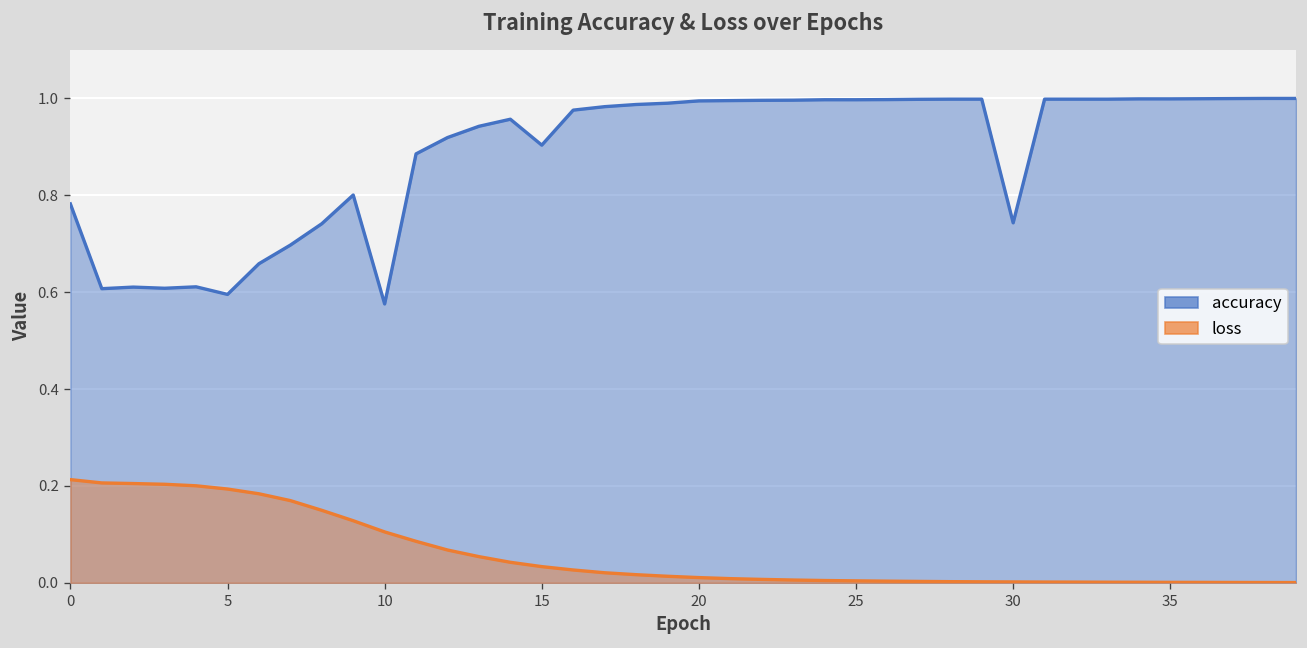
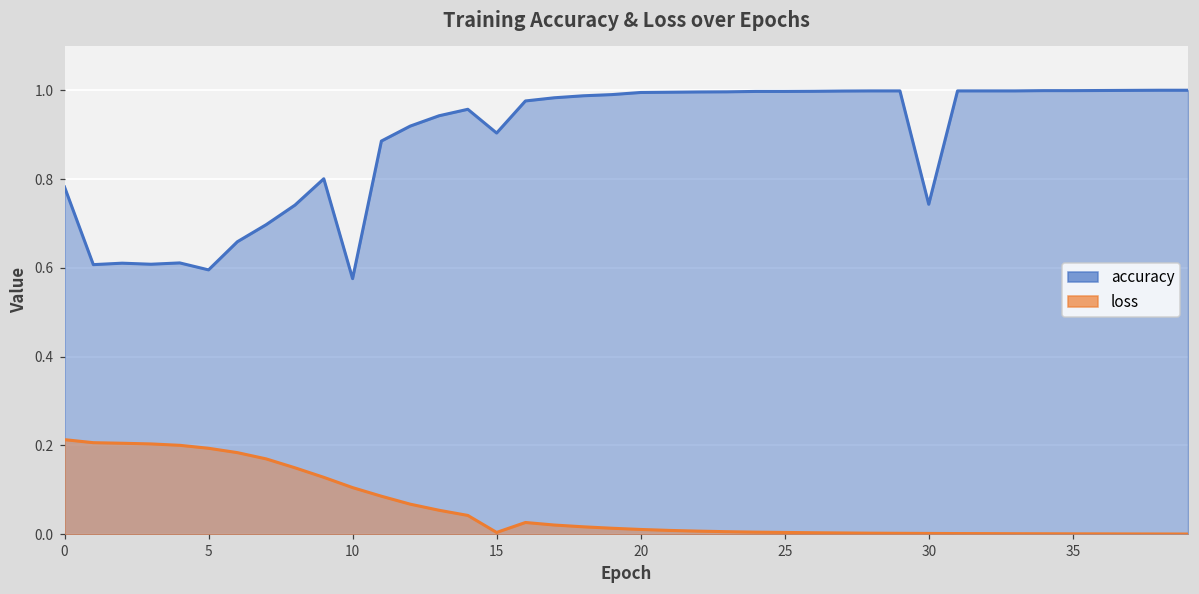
loss, 15: 0.03 -> 0.00
